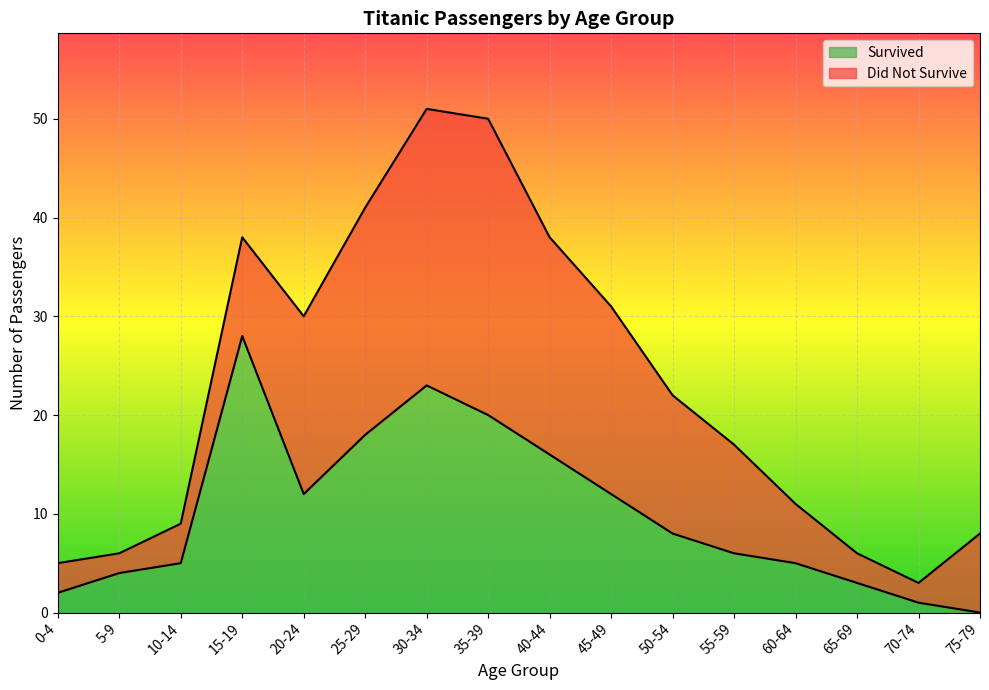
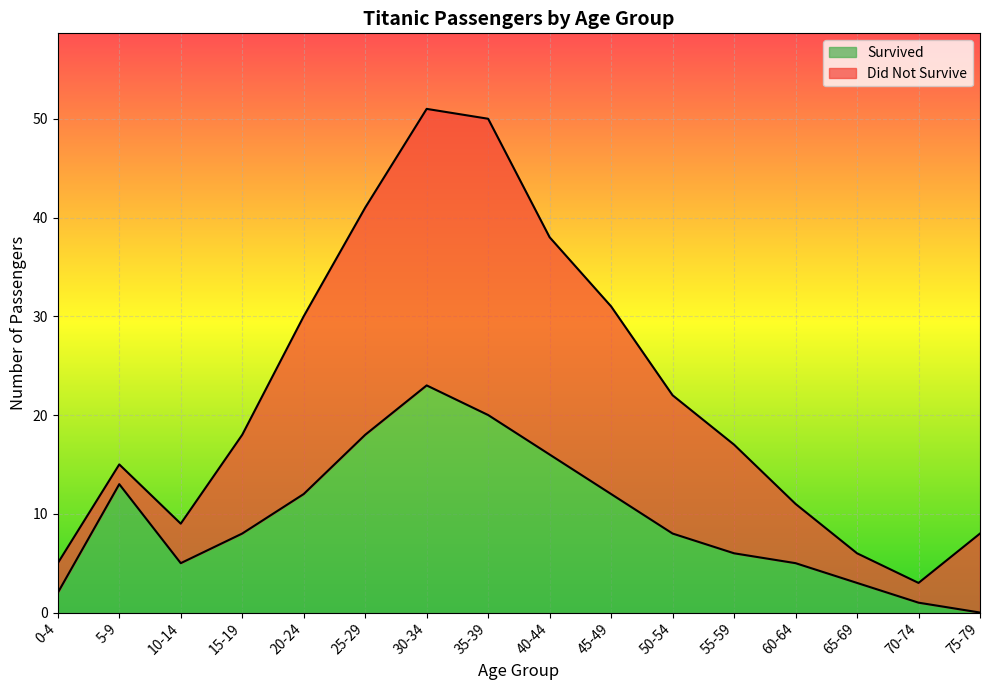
Survived, 5-9: 4 -> 13
Survived, 15-19: 28 -> 8
